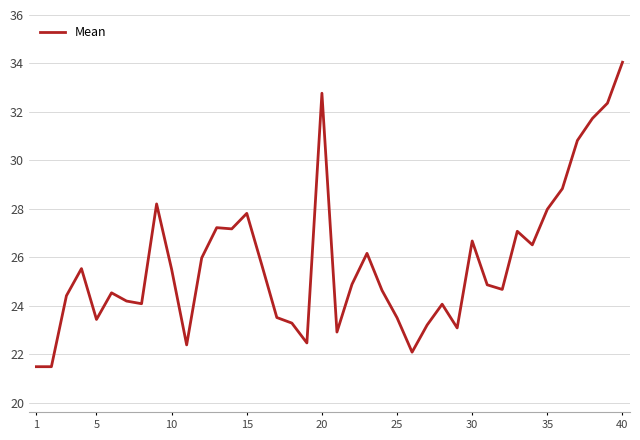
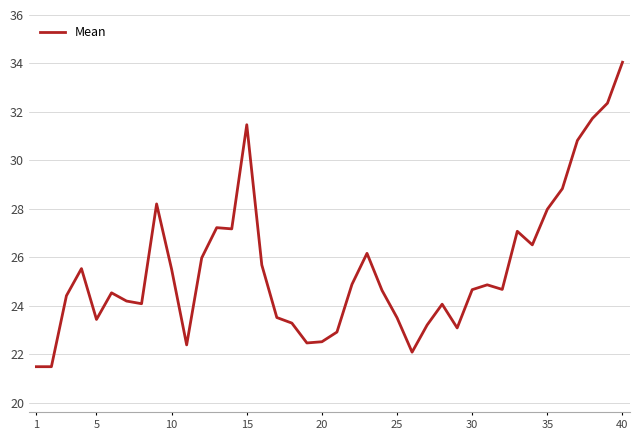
15: 27.8 -> 31.5
20: 32.8 -> 22.5
30: 26.7 -> 24.7
